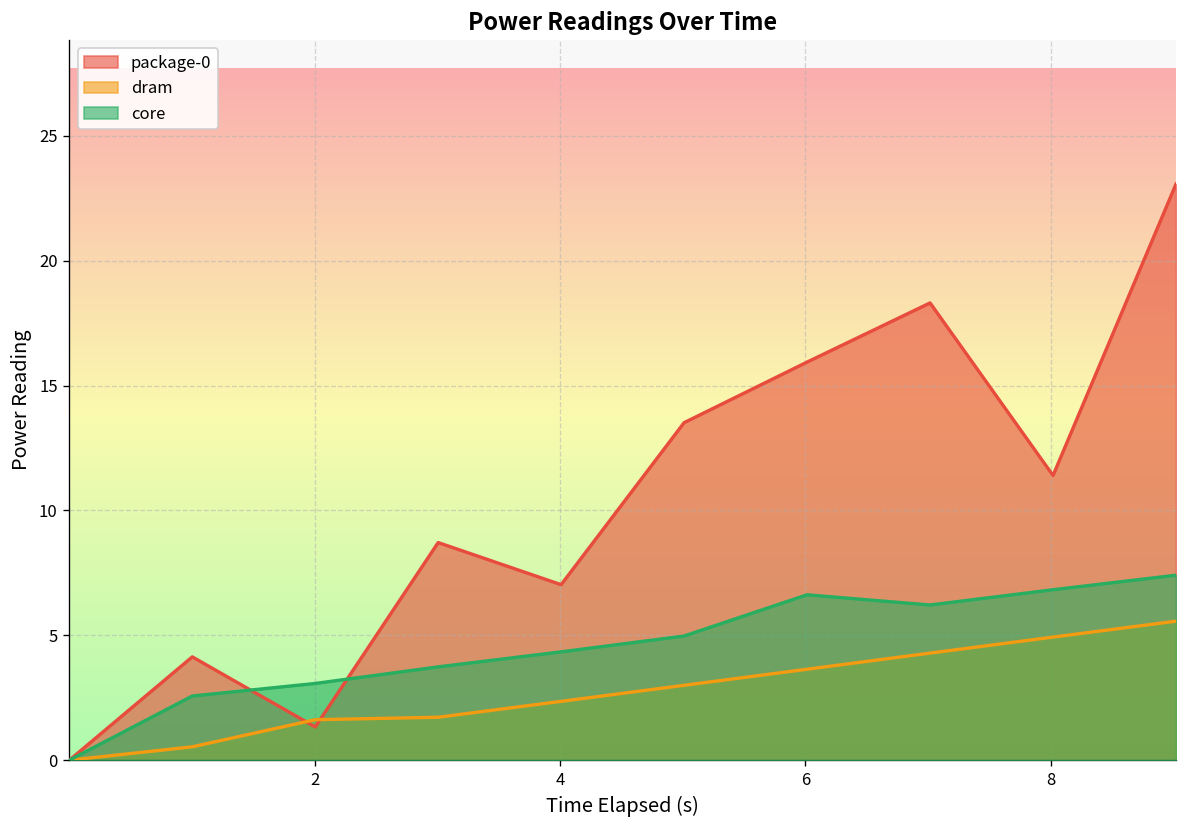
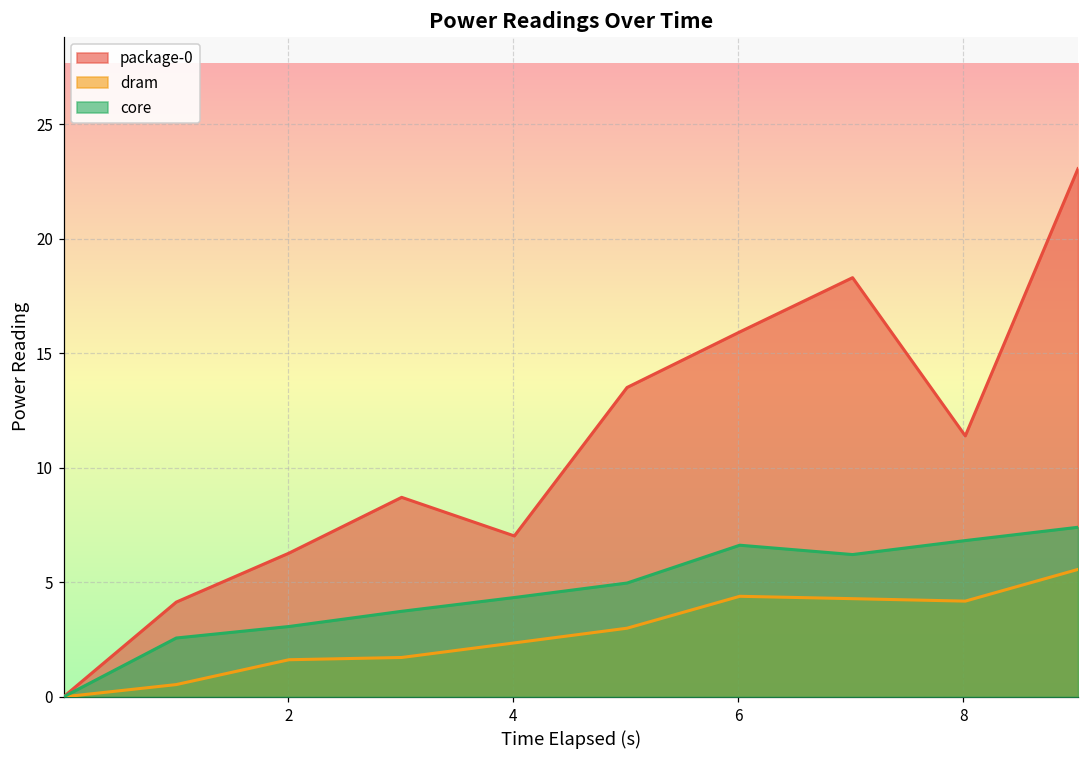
package-0, 2: 1.3 -> 6.3
dram, 6: 3.6 -> 4.4
dram, 8: 4.9 -> 4.2
